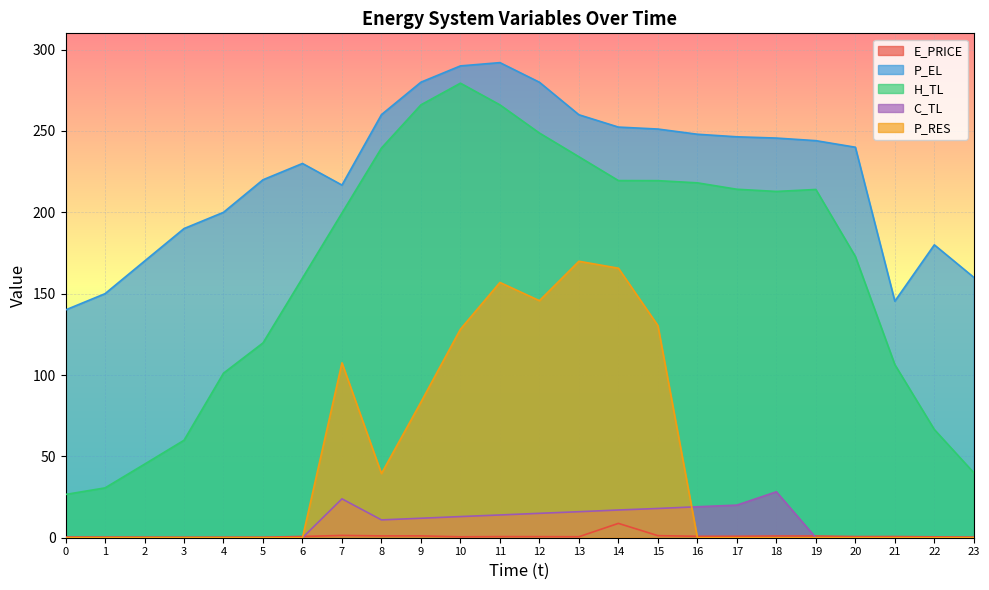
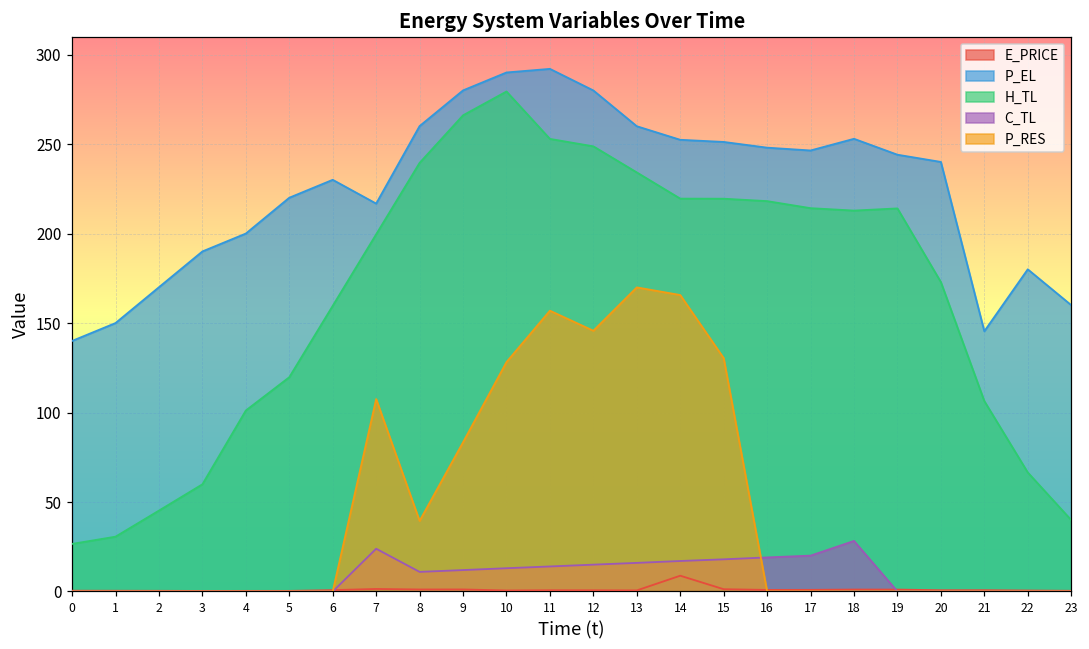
H_TL, 11: 266 -> 253
P_EL, 18: 246 -> 253
